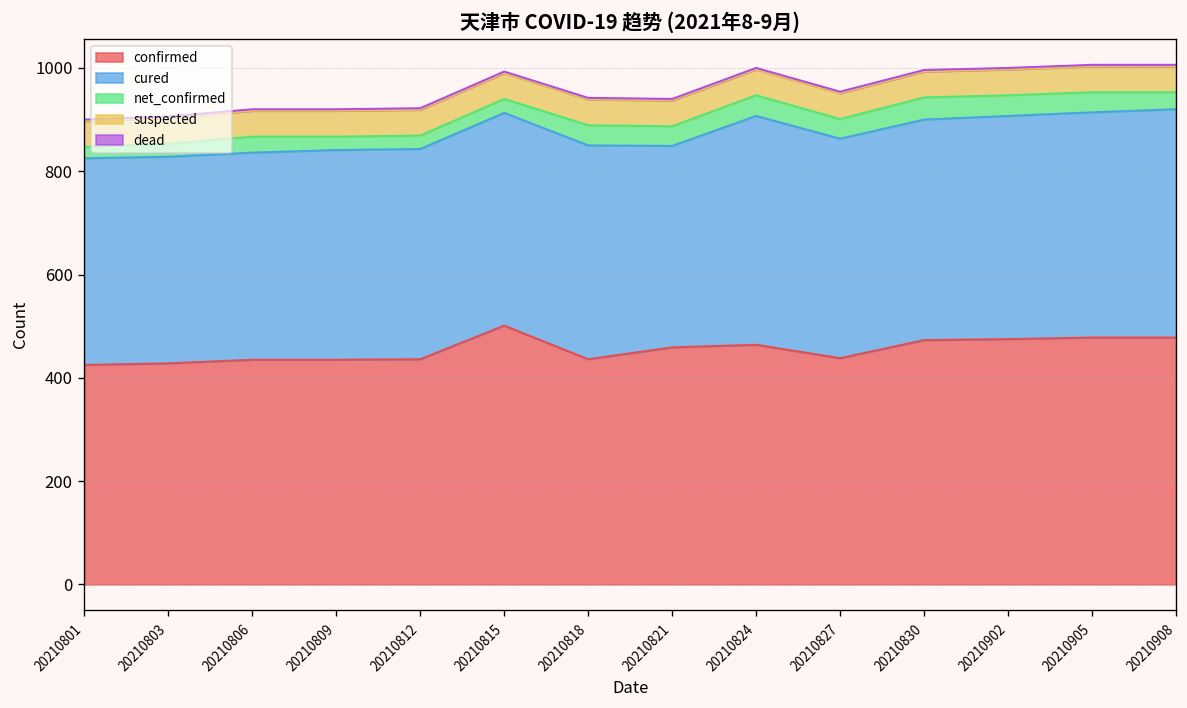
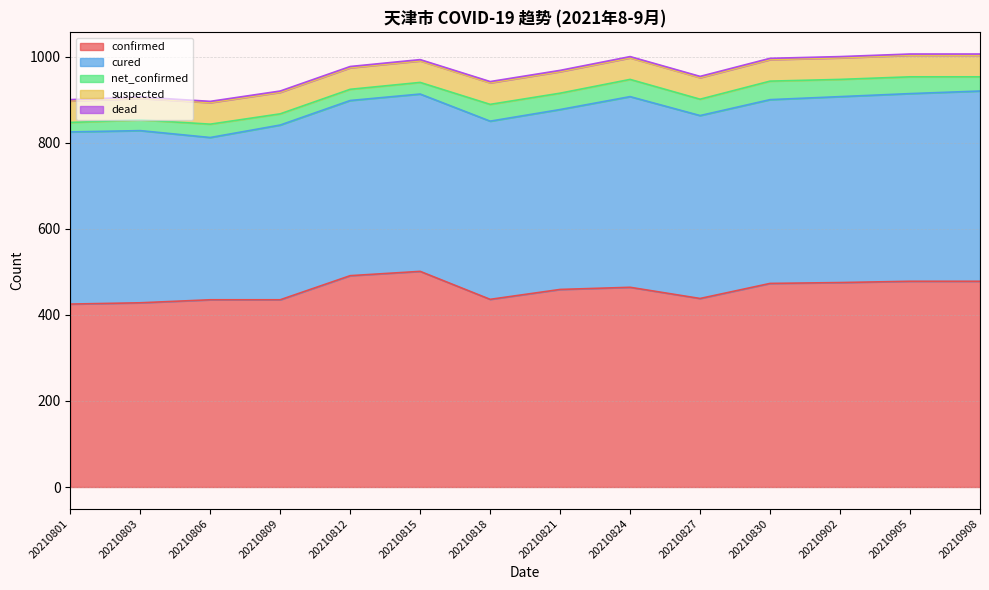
cured, 20210806: 400 -> 380
confirmed, 20210812: 440 -> 490
cured, 20210821: 390 -> 420
